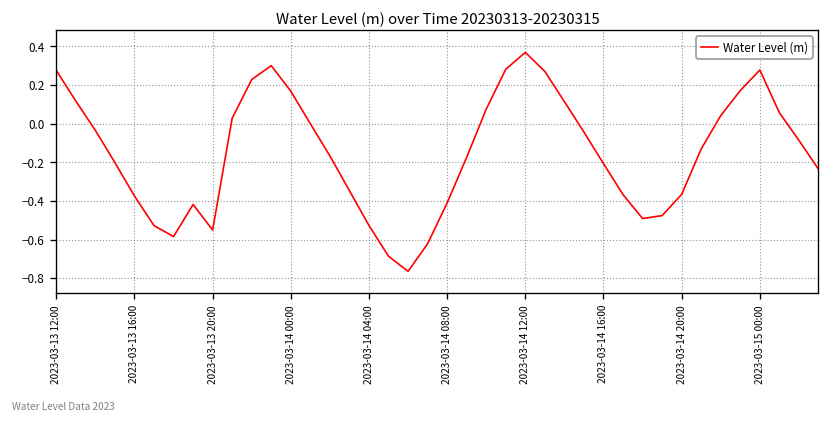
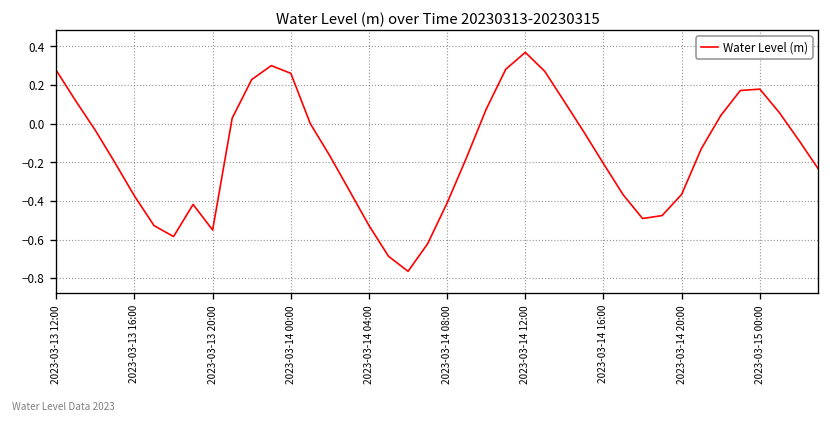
2023-03-14 00:00: 0.17 -> 0.26
2023-03-15 00:00: 0.28 -> 0.18
